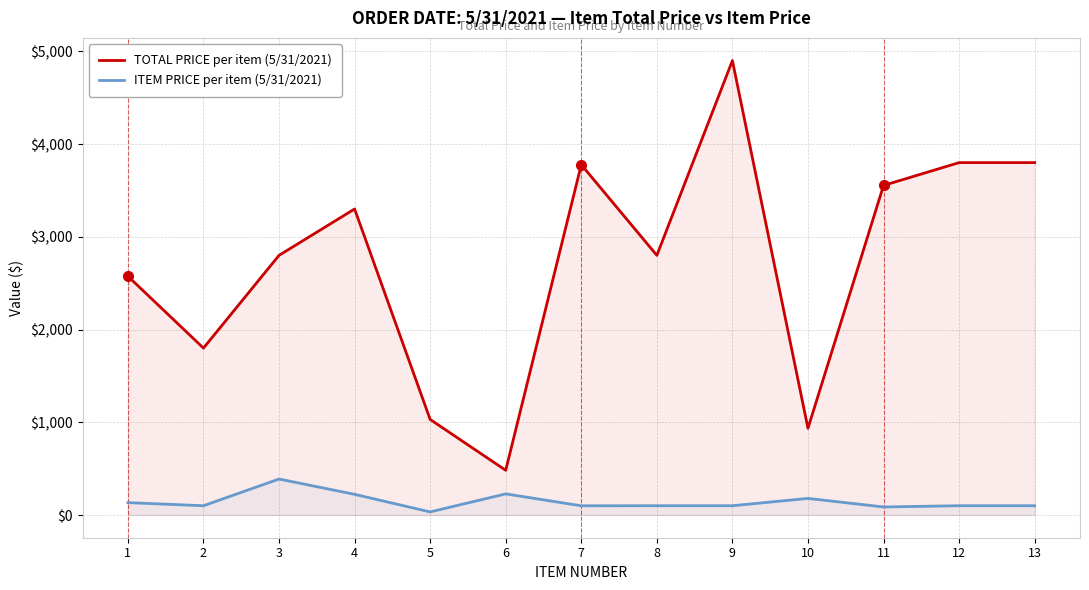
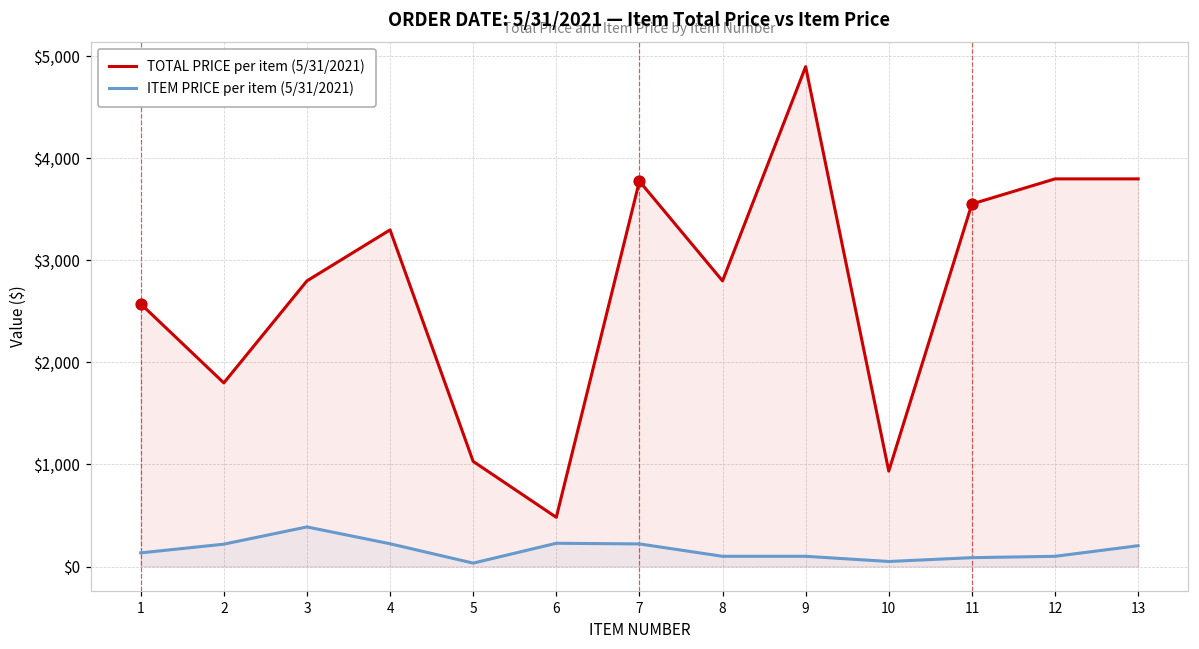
ITEM PRICE per item (5/31/2021), 2: $100 -> $200
ITEM PRICE per item (5/31/2021), 7: $100 -> $200
ITEM PRICE per item (5/31/2021), 10: $200 -> $0
ITEM PRICE per item (5/31/2021), 13: $100 -> $200
